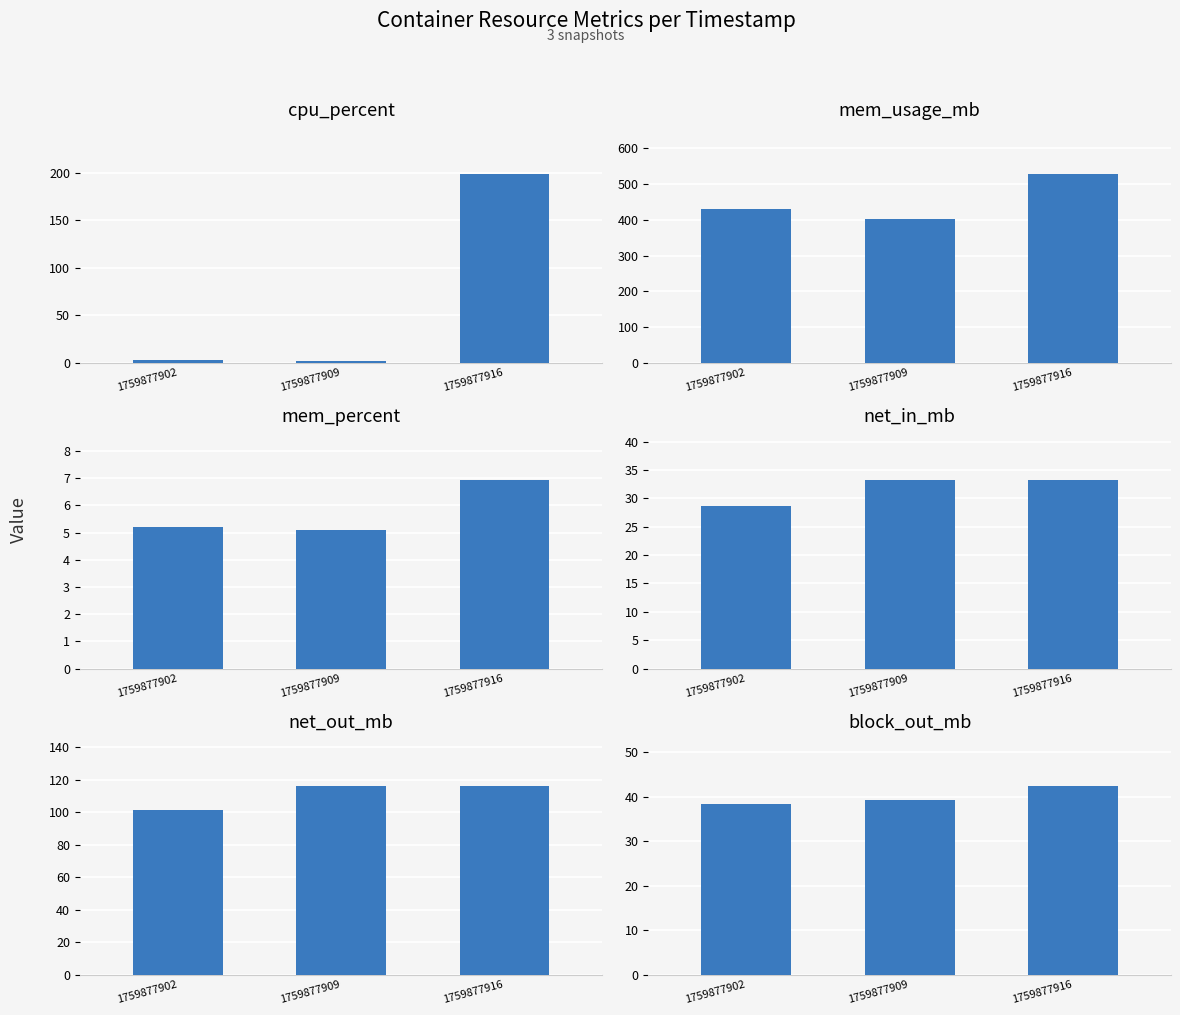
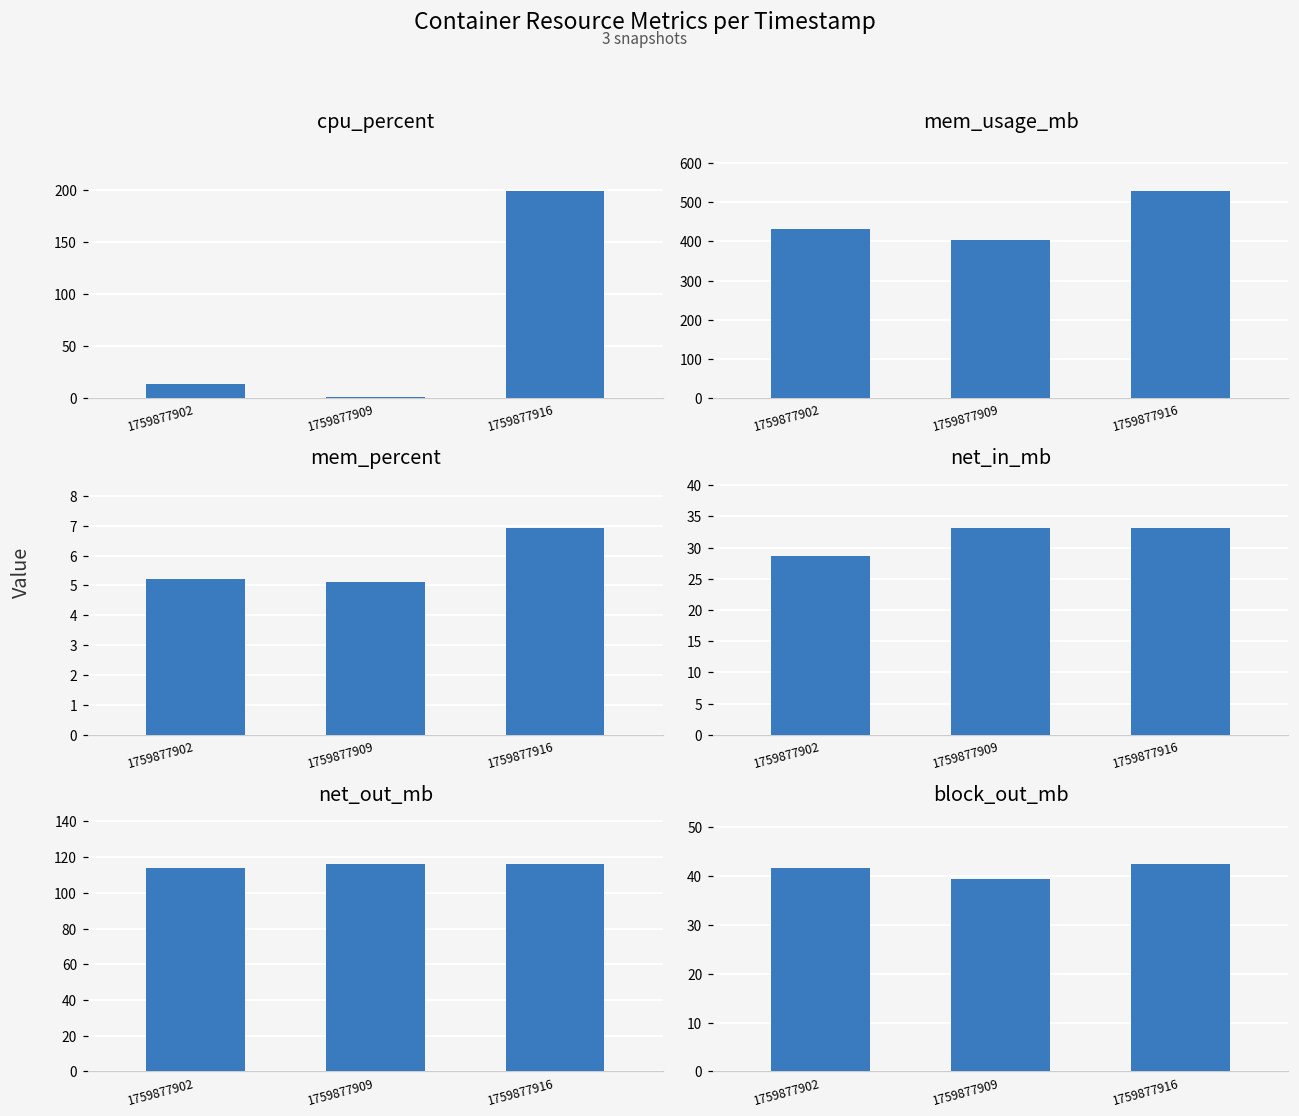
cpu_percent, 1759877902: 0 -> 10
net_out_mb, 1759877902: 102 -> 114
block_out_mb, 1759877902: 39 -> 42
